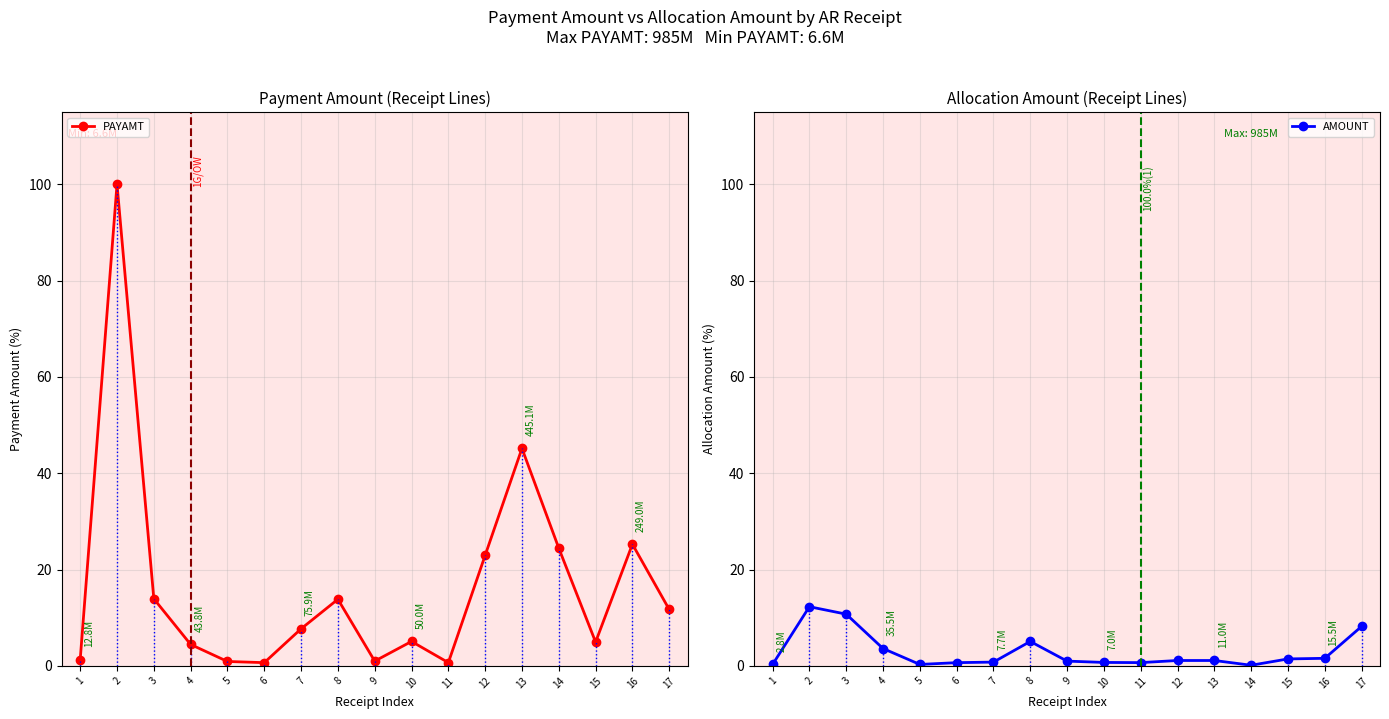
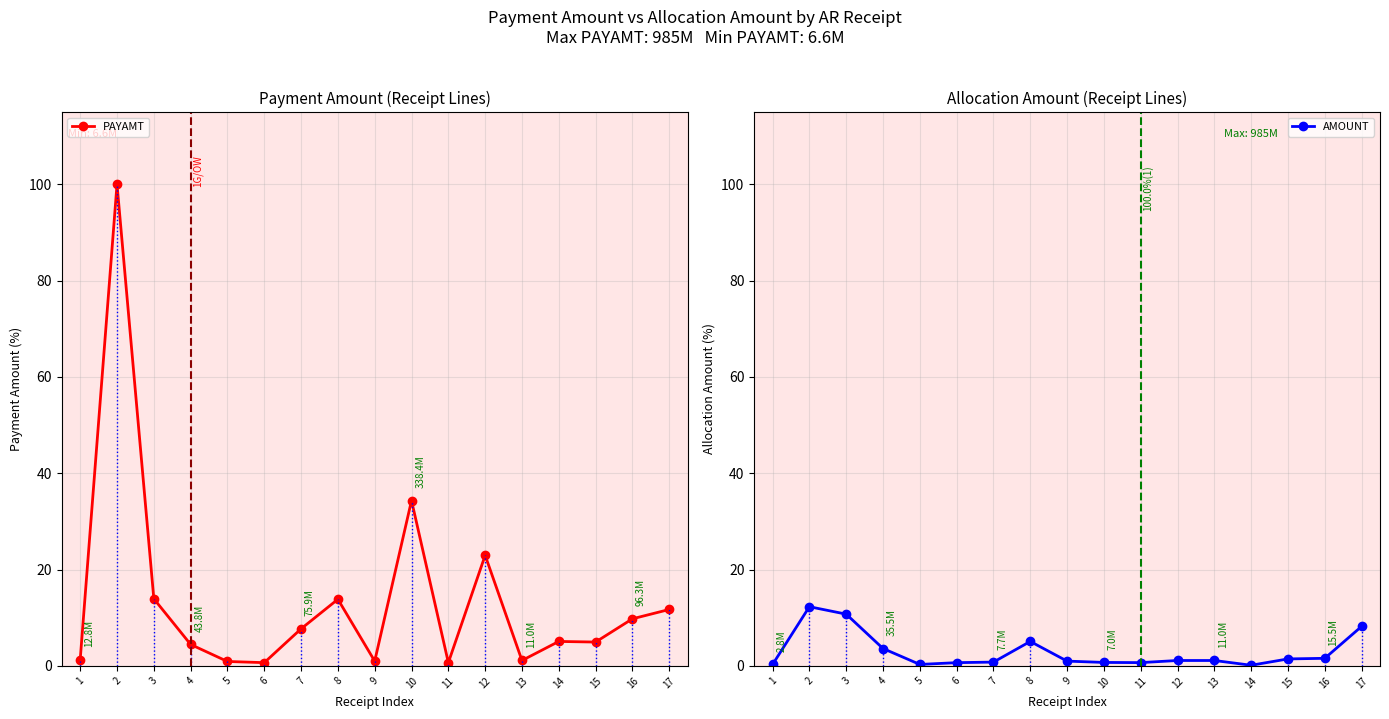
Payment Amount (Receipt Lines), PAYAMT, 10: 50.0M -> 338.4M
Payment Amount (Receipt Lines), PAYAMT, 13: 445.1M -> 11.0M
Payment Amount (Receipt Lines), PAYAMT, 14: 24 -> 5
Payment Amount (Receipt Lines), PAYAMT, 16: 249.0M -> 96.3M
